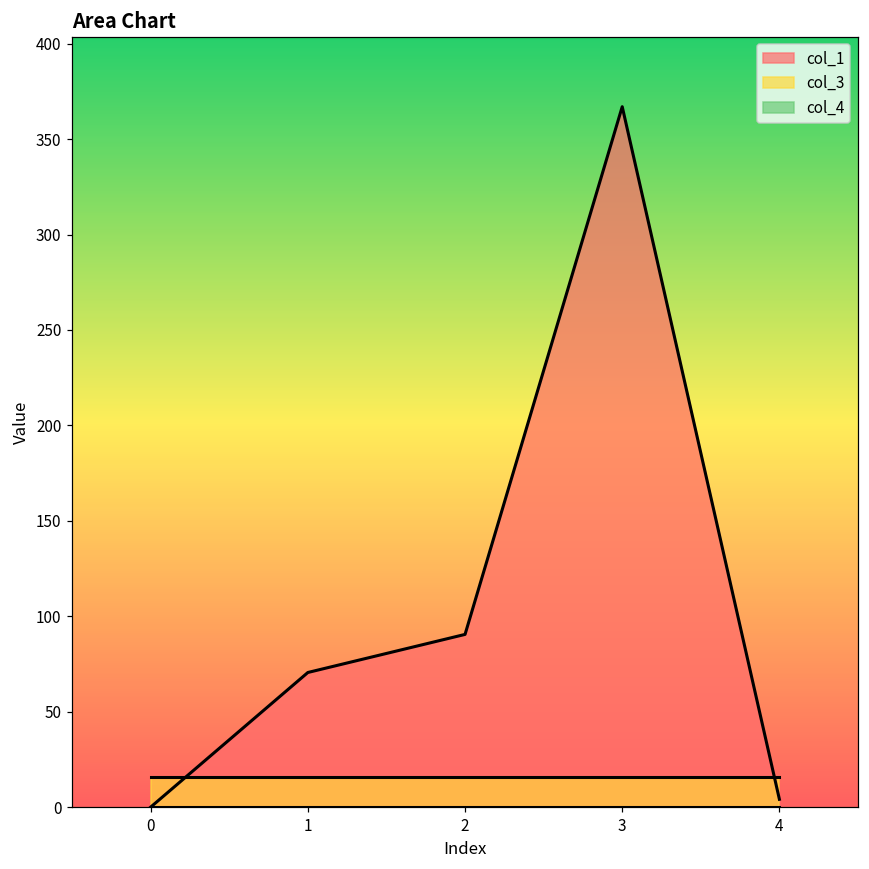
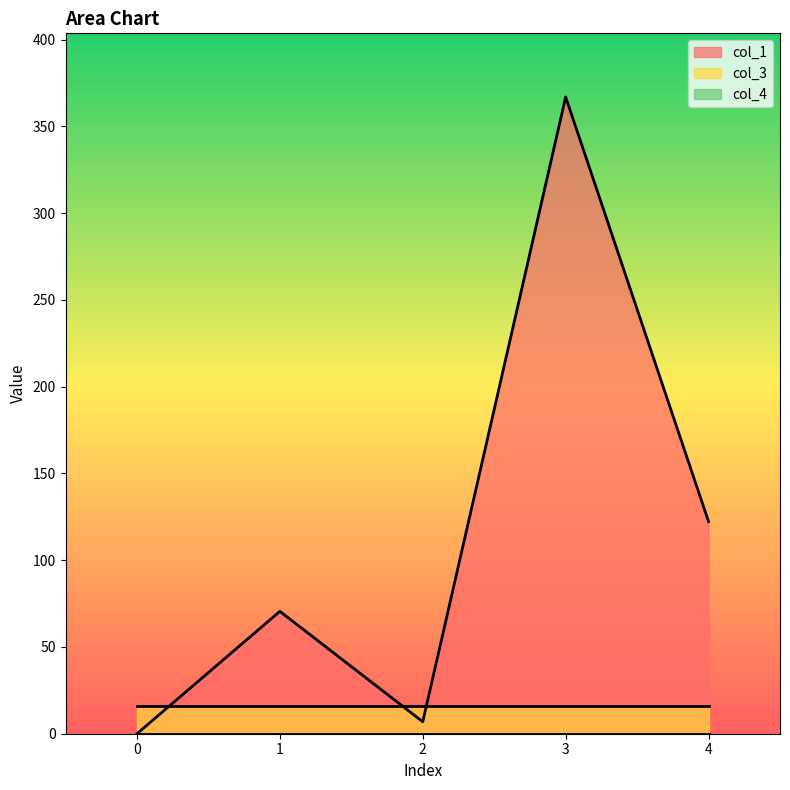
col_1, 2: 90 -> 7
col_1, 4: 4 -> 122
